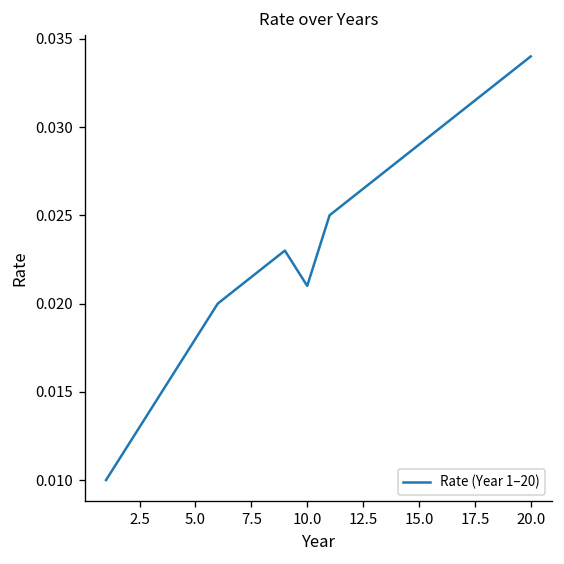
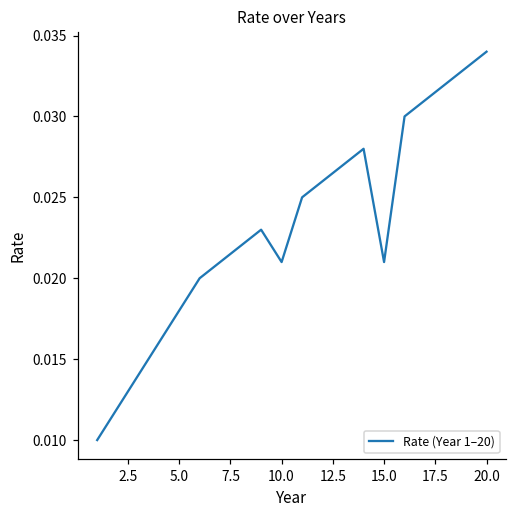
15.0: 0.029 -> 0.021
